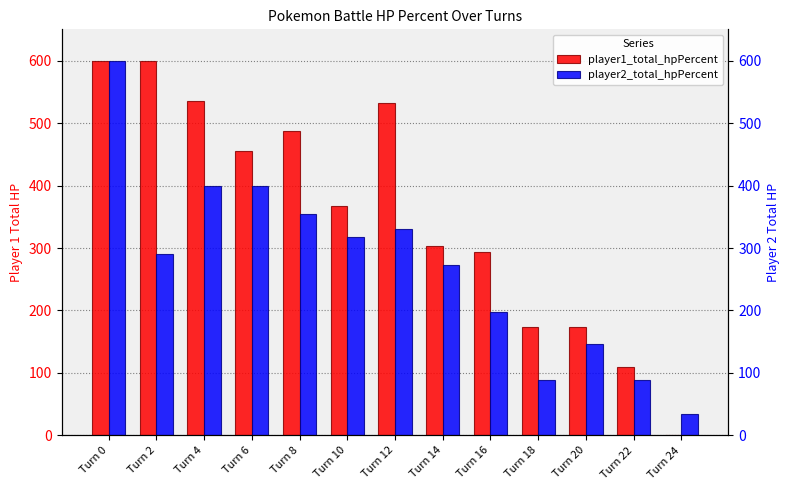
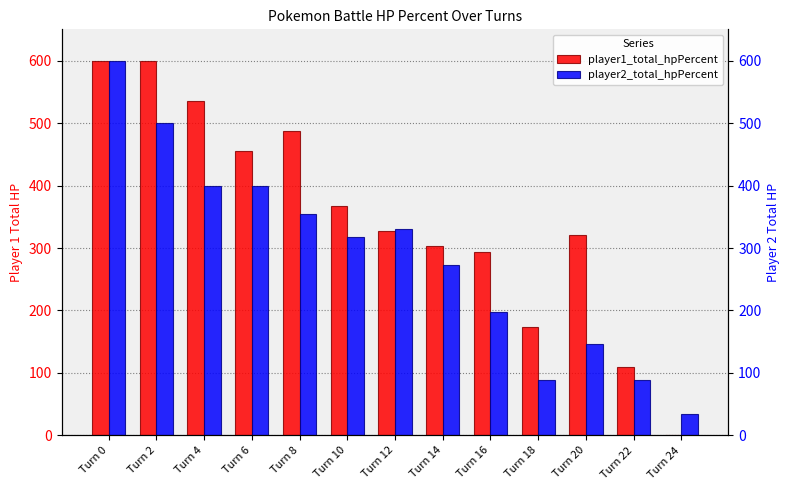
player2_total_hpPercent, Turn 2: 290 -> 500
player1_total_hpPercent, Turn 12: 530 -> 330
player1_total_hpPercent, Turn 20: 170 -> 320
